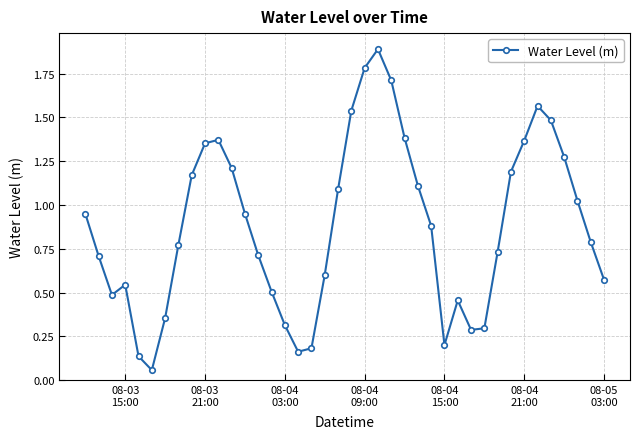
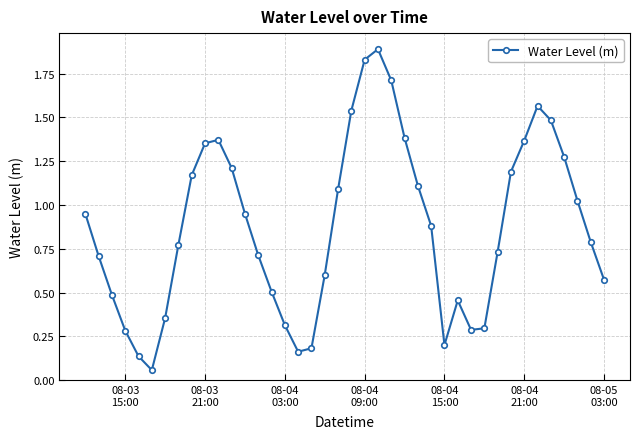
08-03 15:00: 0.55 -> 0.28
08-04 09:00: 1.78 -> 1.83
